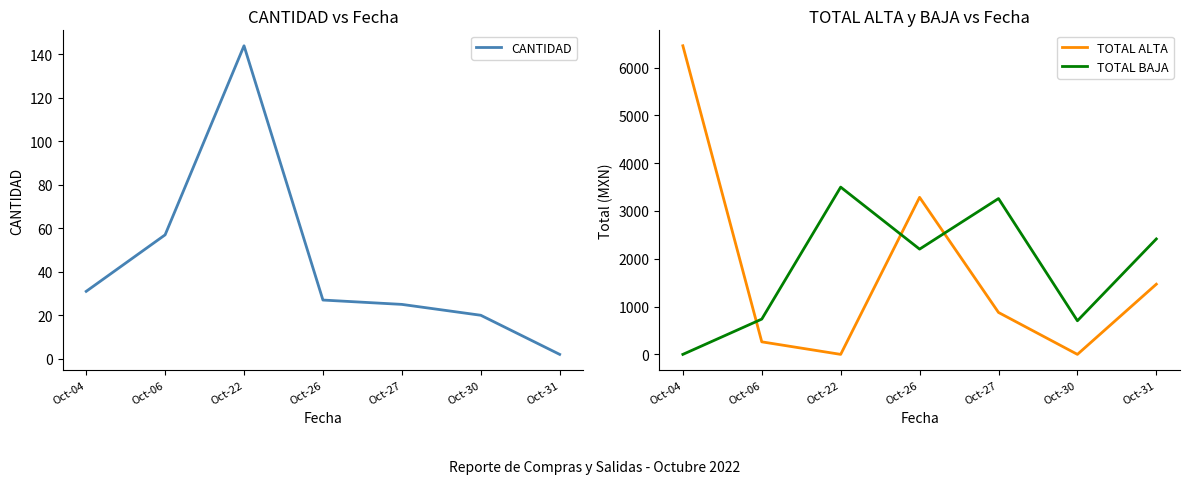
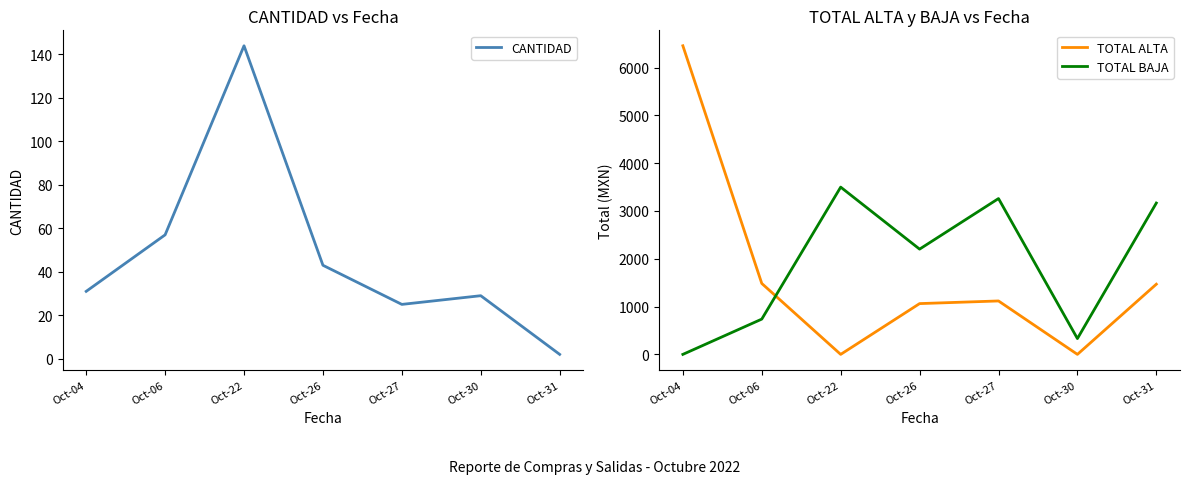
CANTIDAD vs Fecha, Oct-26: 27 -> 43
CANTIDAD vs Fecha, Oct-30: 20 -> 29
TOTAL ALTA y BAJA vs Fecha, TOTAL ALTA, Oct-06: 300 -> 1500
TOTAL ALTA y BAJA vs Fecha, TOTAL ALTA, Oct-26: 3300 -> 1100
TOTAL ALTA y BAJA vs Fecha, TOTAL ALTA, Oct-27: 900 -> 1100
TOTAL ALTA y BAJA vs Fecha, TOTAL BAJA, Oct-30: 700 -> 300
TOTAL ALTA y BAJA vs Fecha, TOTAL BAJA, Oct-31: 2400 -> 3200
